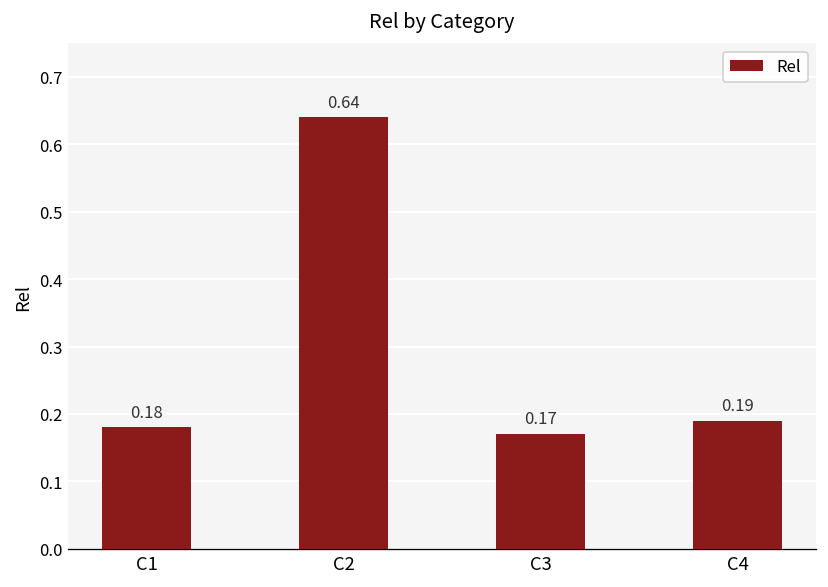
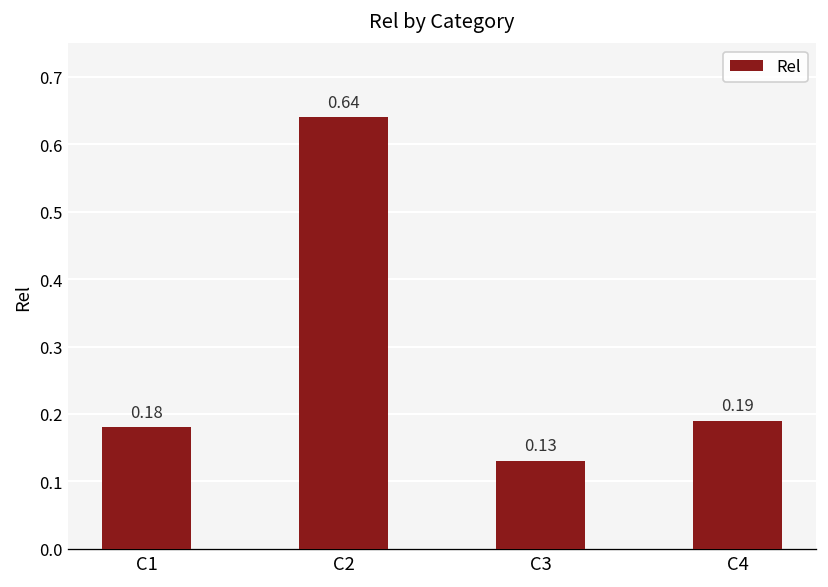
C3: 0.17 -> 0.13
